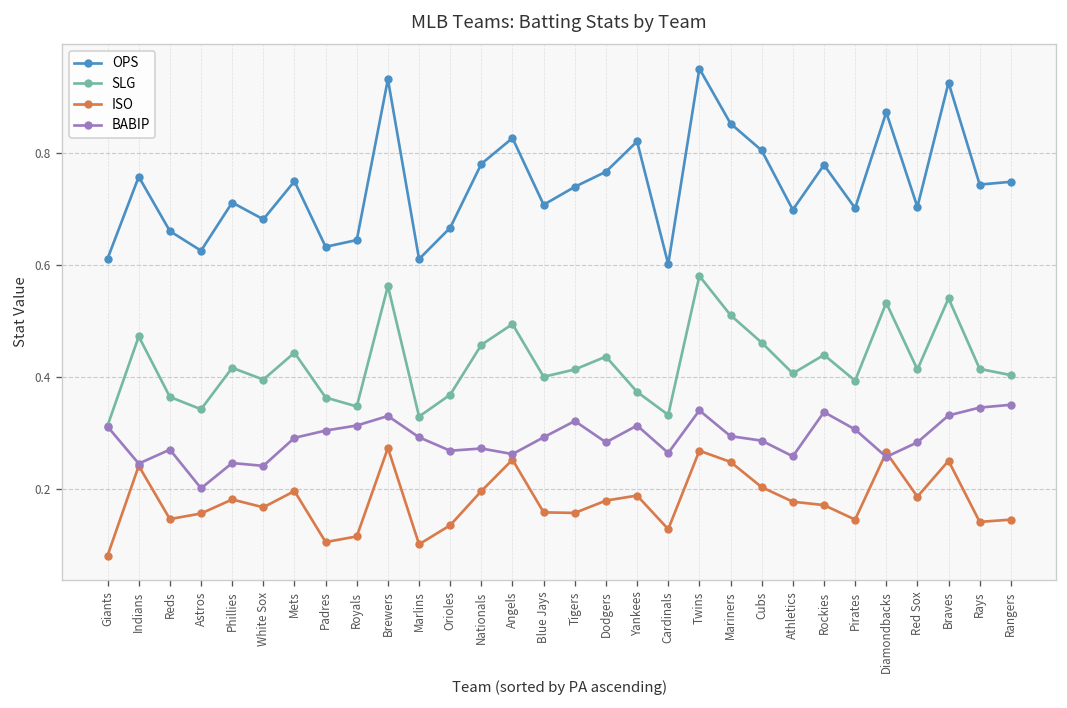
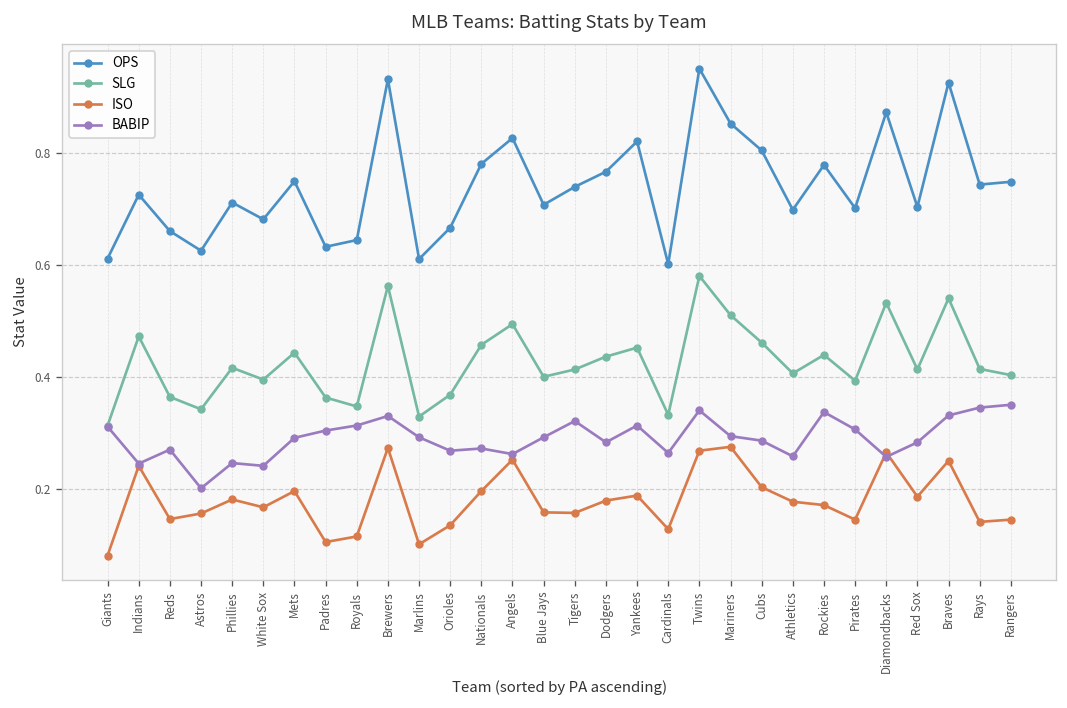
OPS, Indians: 0.76 -> 0.73
SLG, Yankees: 0.37 -> 0.45
ISO, Mariners: 0.25 -> 0.28
